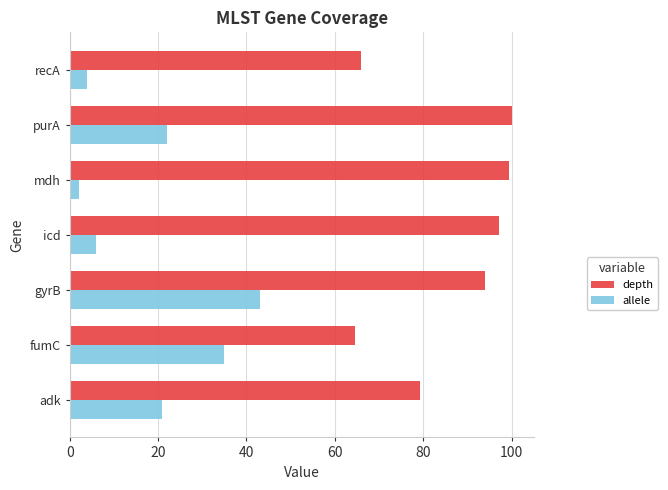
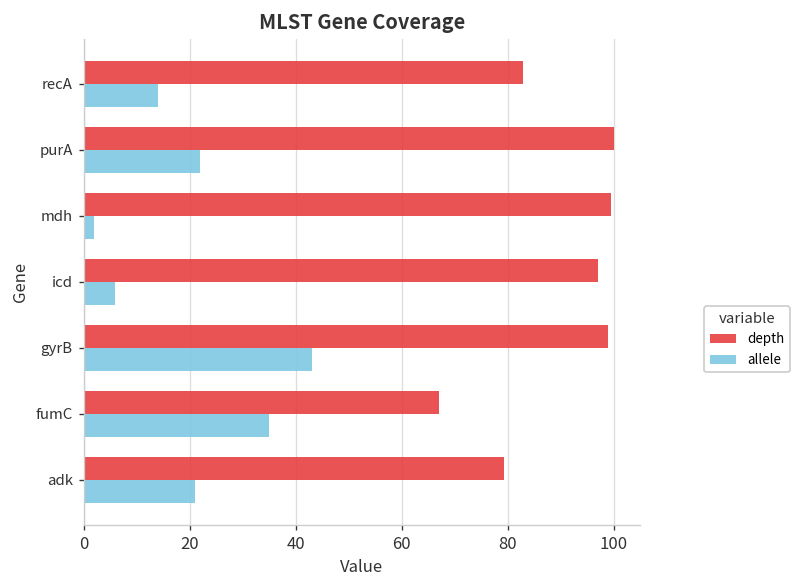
depth, recA: 66 -> 83
allele, recA: 4 -> 14
depth, gyrB: 94 -> 99
depth, fumC: 65 -> 67
